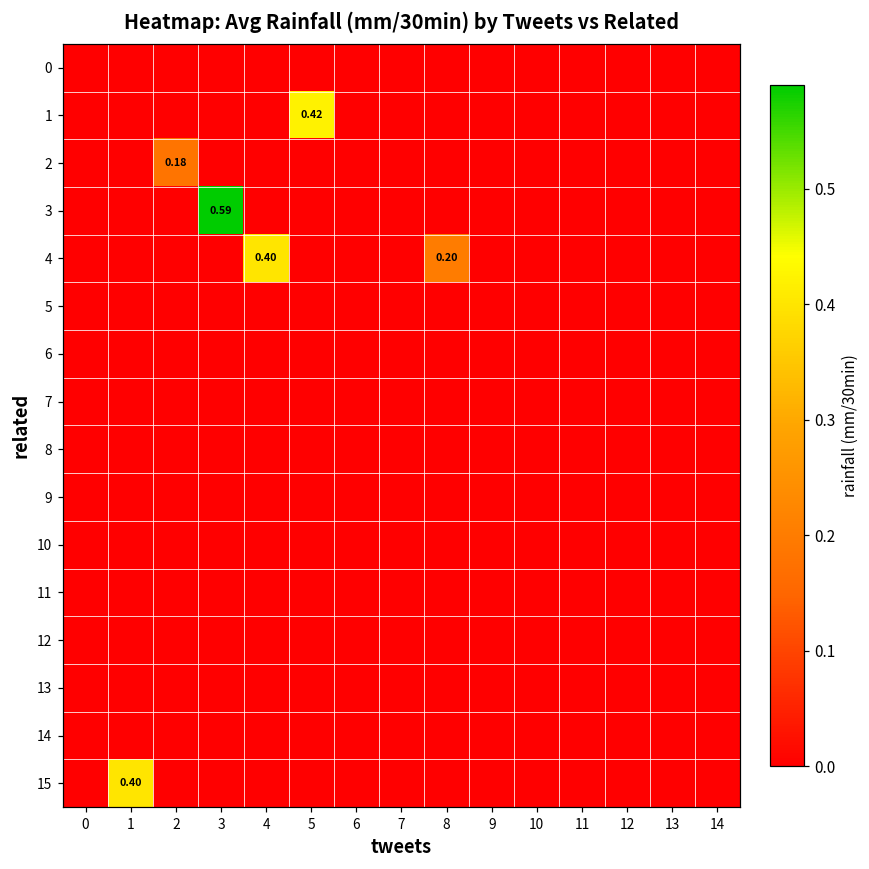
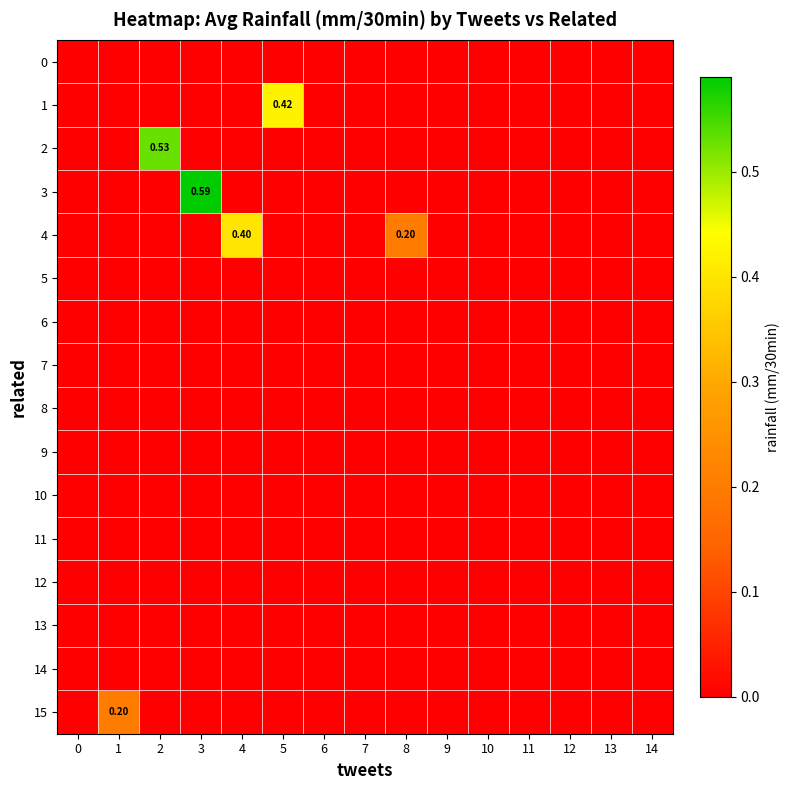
2, 2: 0.18 -> 0.53
15, 1: 0.40 -> 0.20
